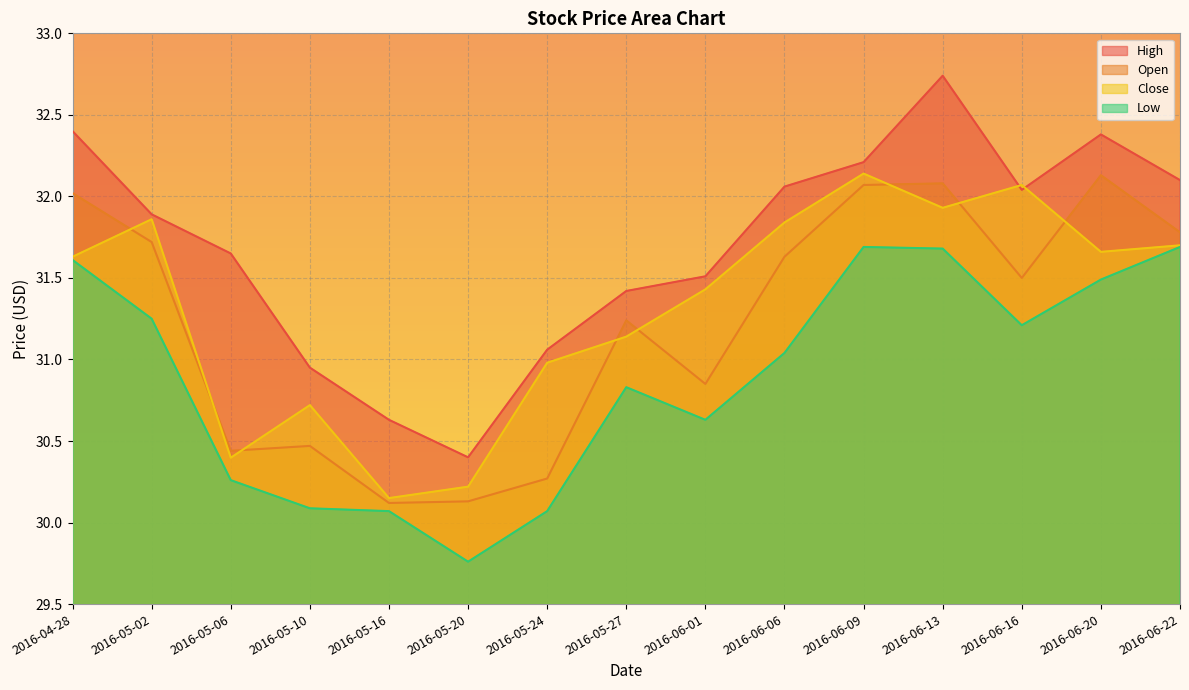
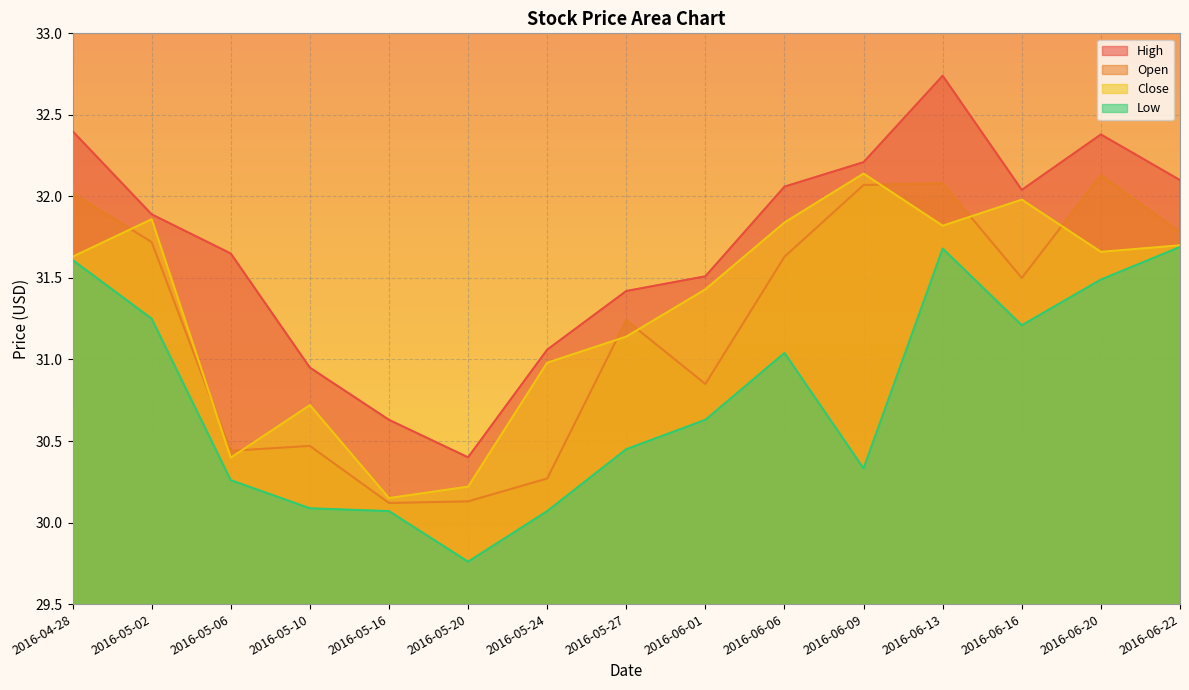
Low, 2016-05-27: 30.83 -> 30.45
Low, 2016-06-09: 31.69 -> 30.33
Close, 2016-06-13: 31.93 -> 31.82
Close, 2016-06-16: 32.07 -> 31.98
